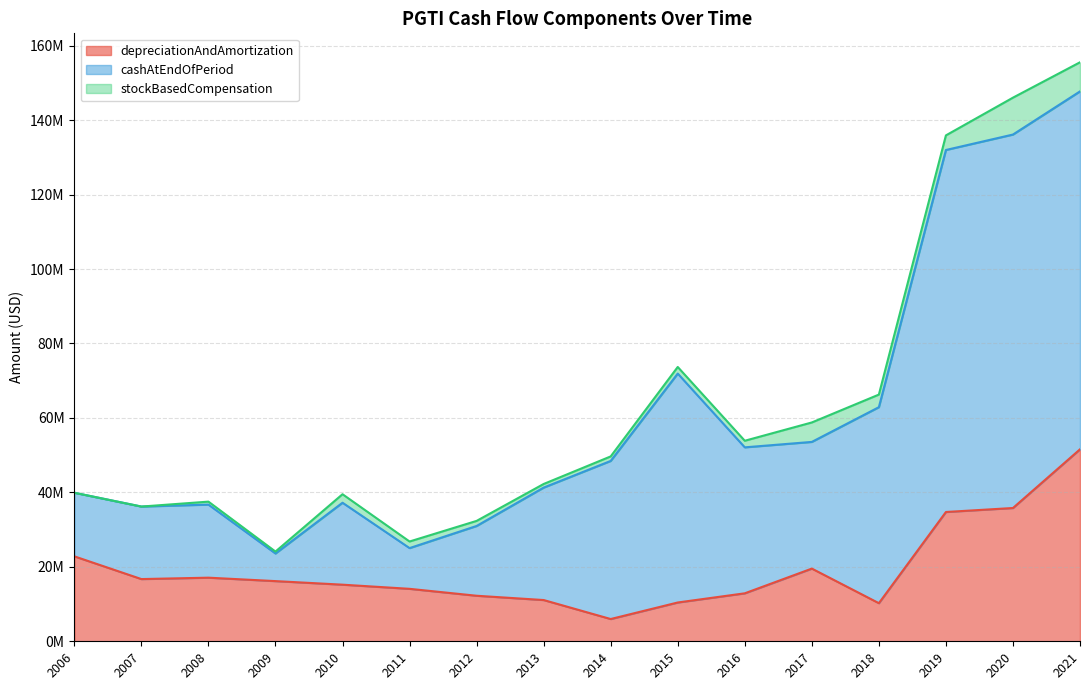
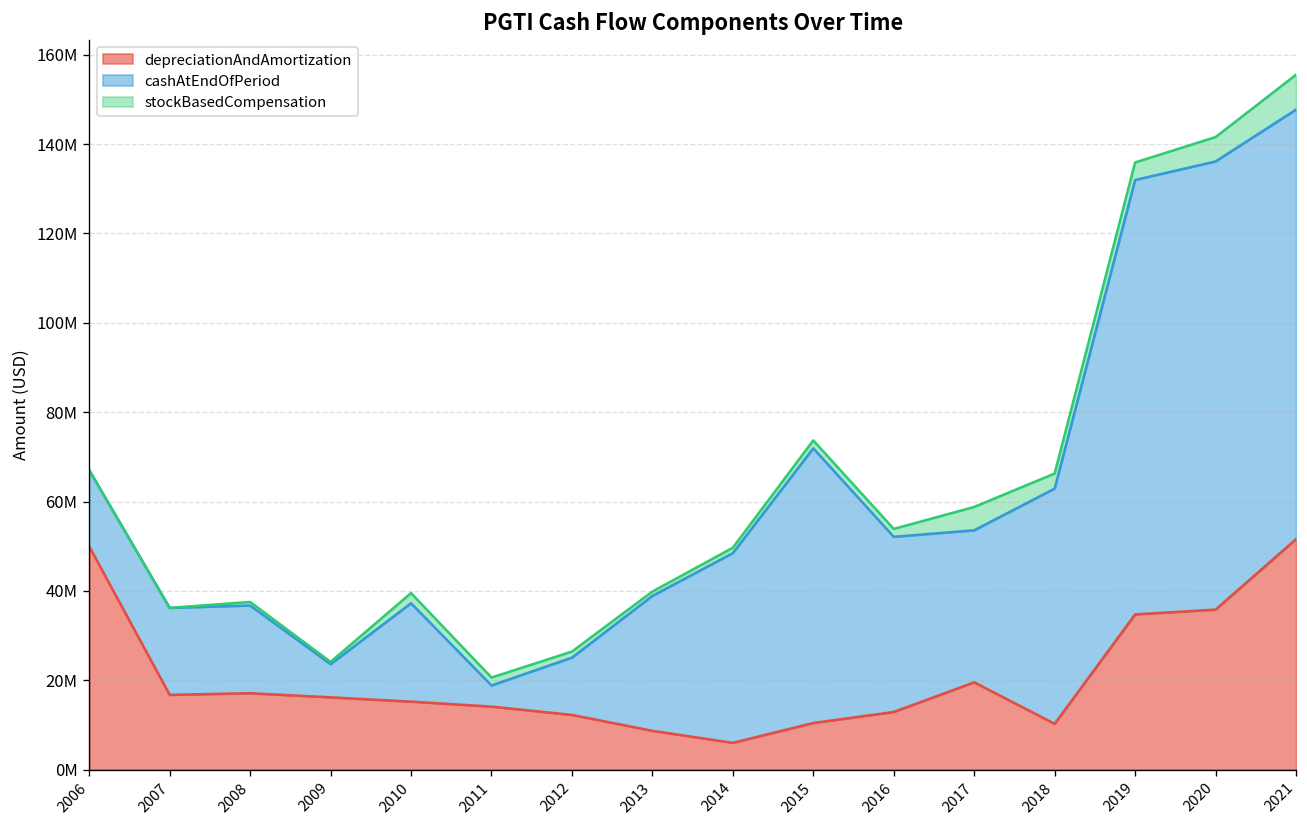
depreciationAndAmortization, 2006: 23000000 -> 50000000
cashAtEndOfPeriod, 2011: 11000000 -> 5000000
cashAtEndOfPeriod, 2012: 19000000 -> 13000000
depreciationAndAmortization, 2013: 11000000 -> 9000000
stockBasedCompensation, 2020: 10000000 -> 5000000
